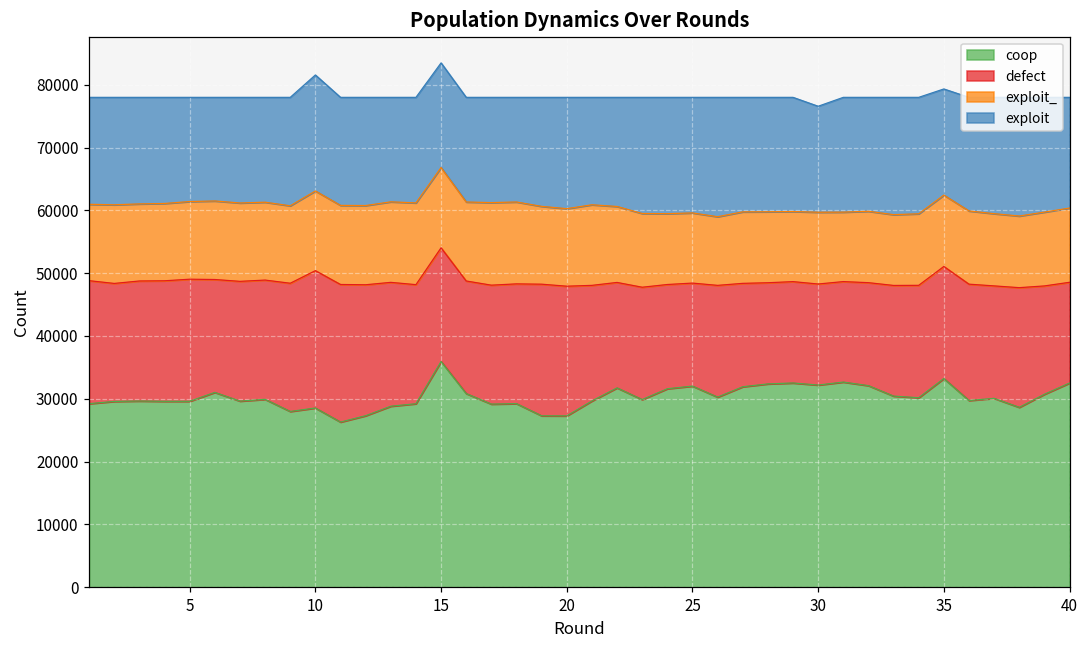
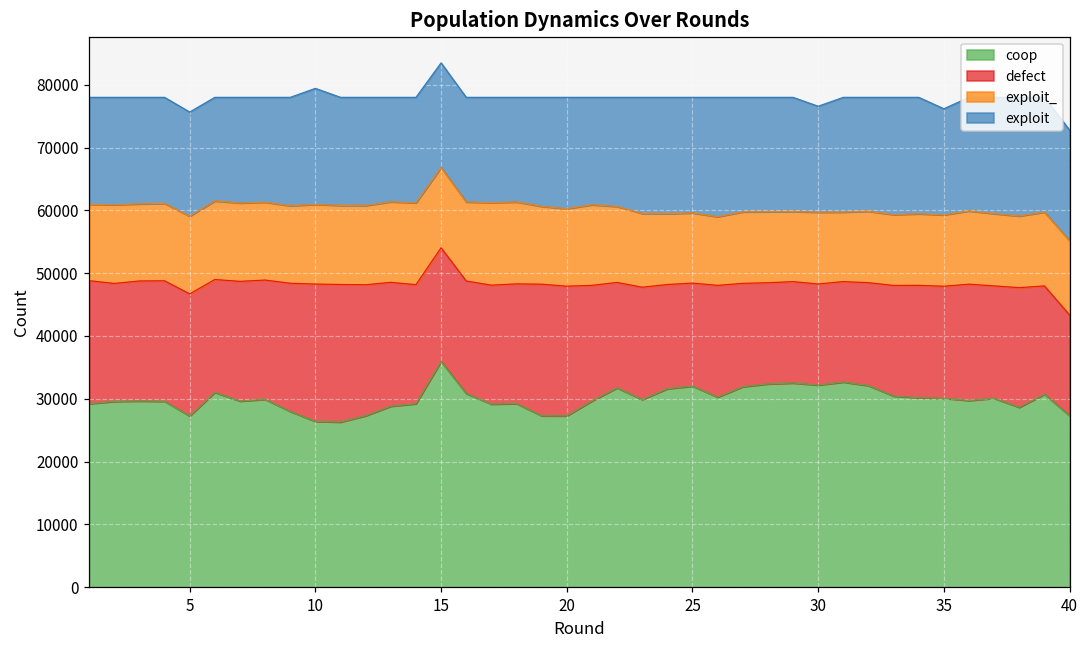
coop, 5: 30000 -> 27000
coop, 10: 29000 -> 26000
coop, 35: 33000 -> 30000
coop, 40: 33000 -> 27000
